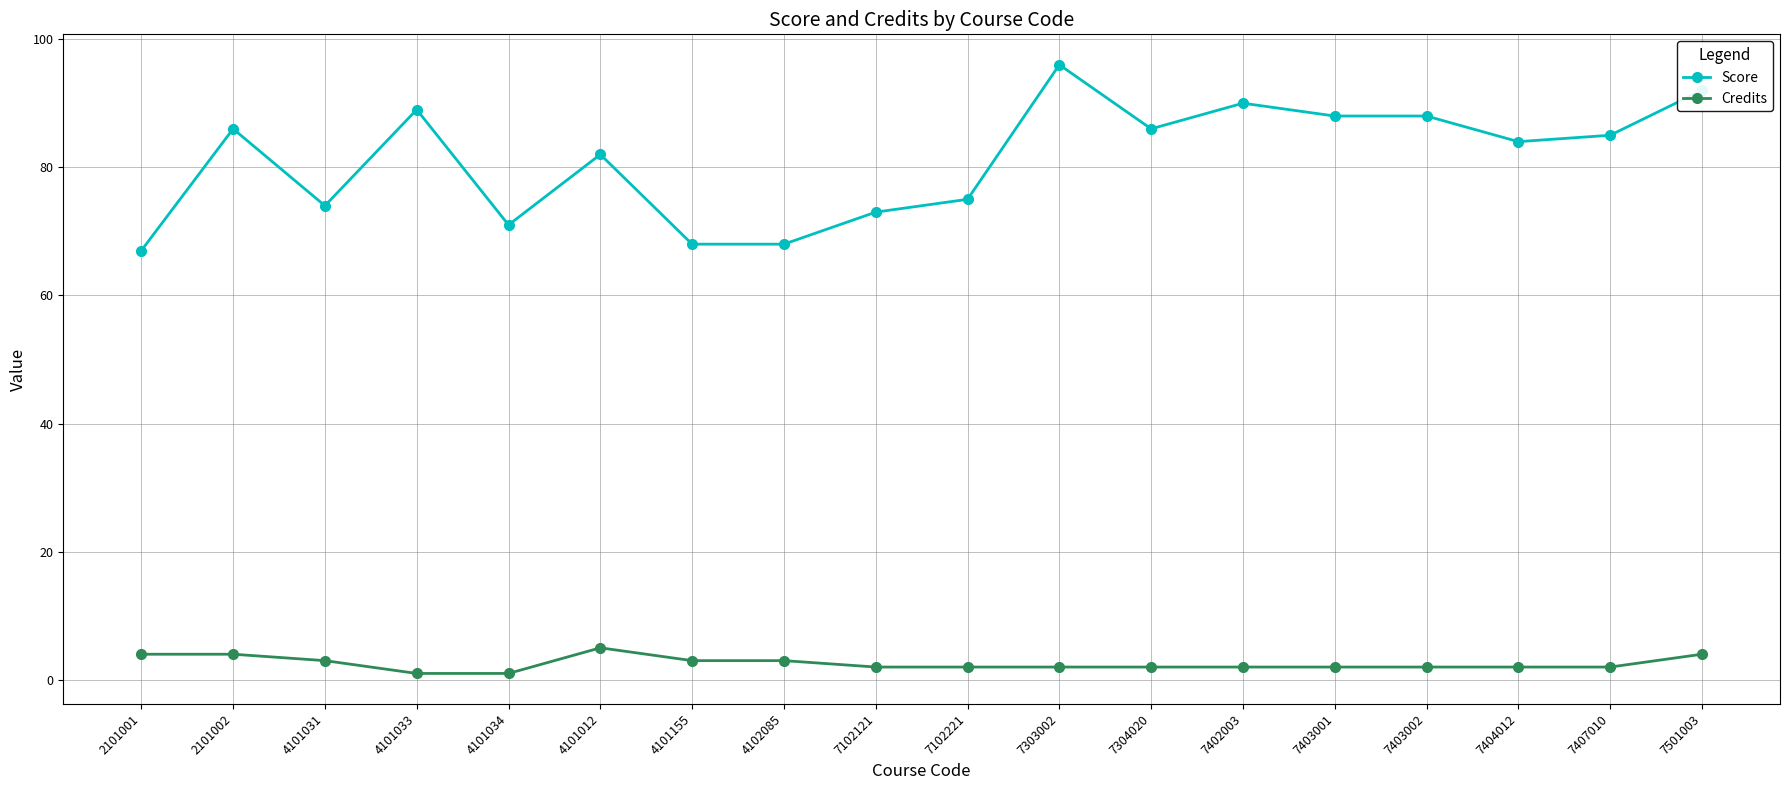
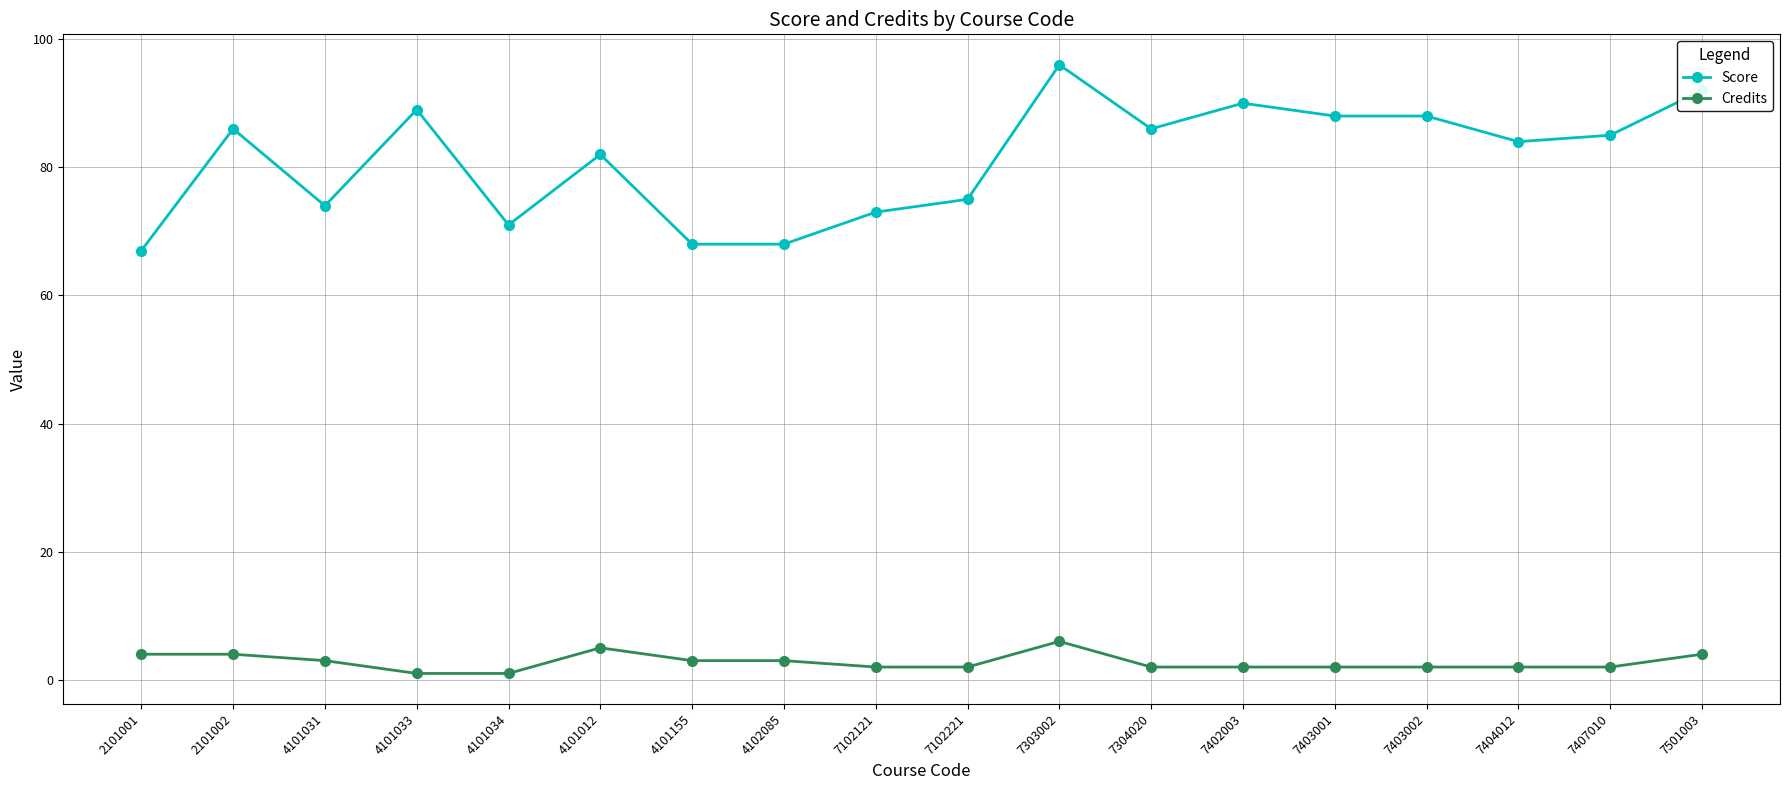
Credits, 7303002: 2 -> 6
